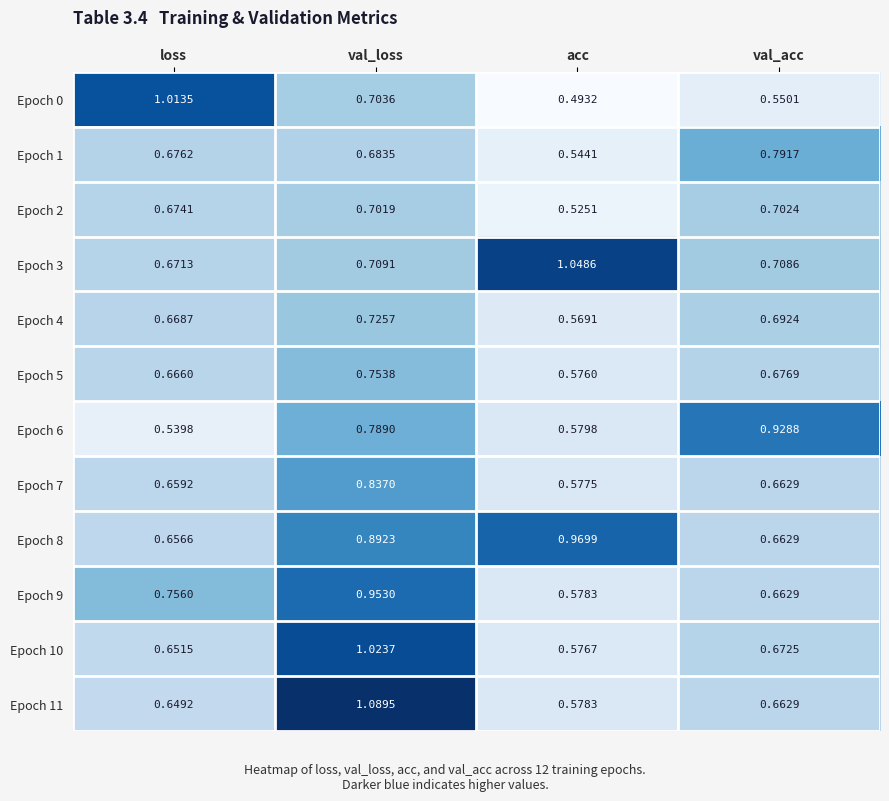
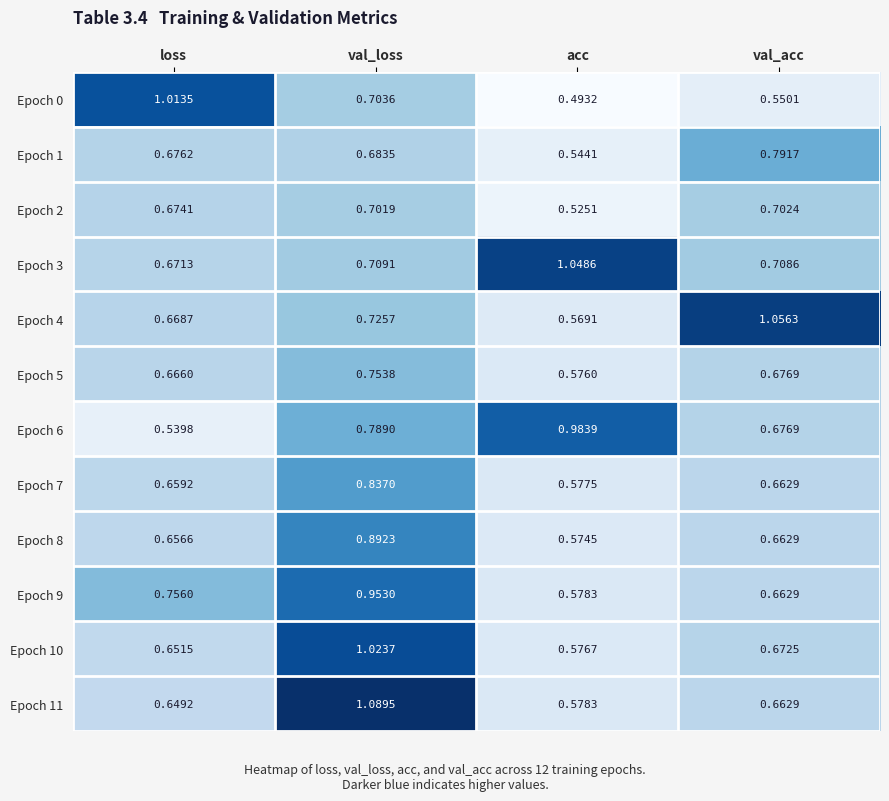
Epoch 4, val_acc: 0.6924 -> 1.0563
Epoch 6, acc: 0.5798 -> 0.9839
Epoch 6, val_acc: 0.9288 -> 0.6769
Epoch 8, acc: 0.9699 -> 0.5745
